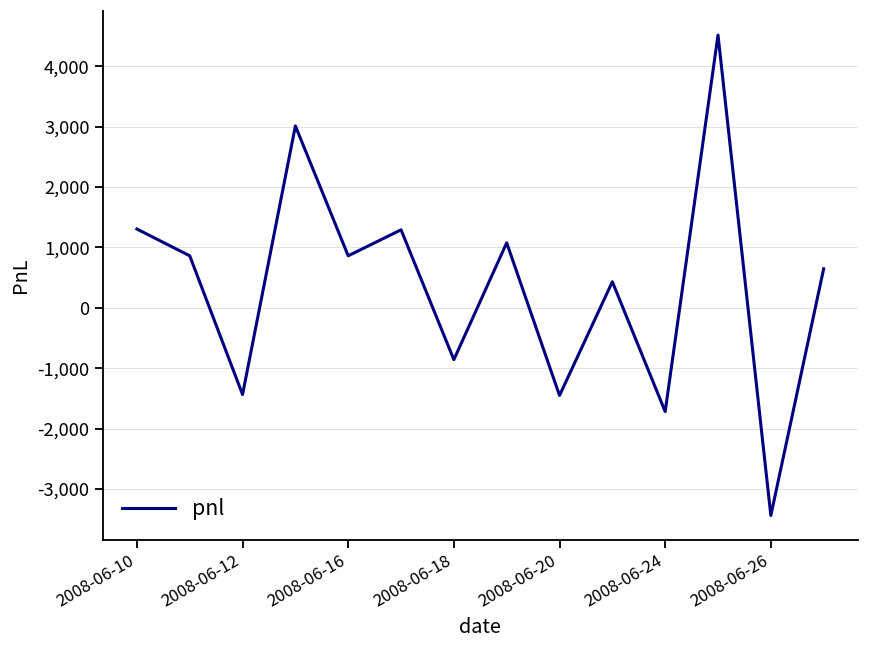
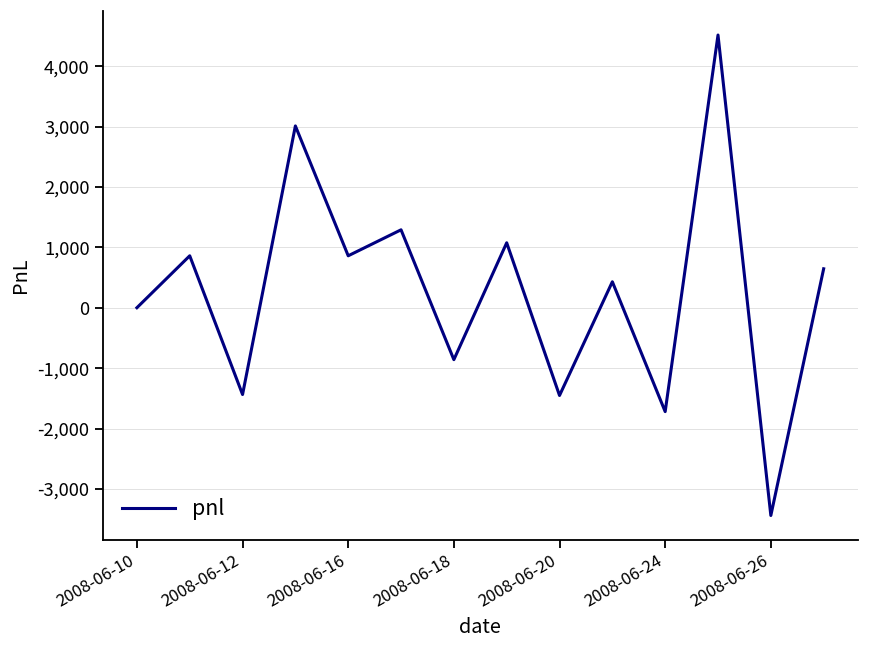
2008-06-10: 1,300 -> 0
